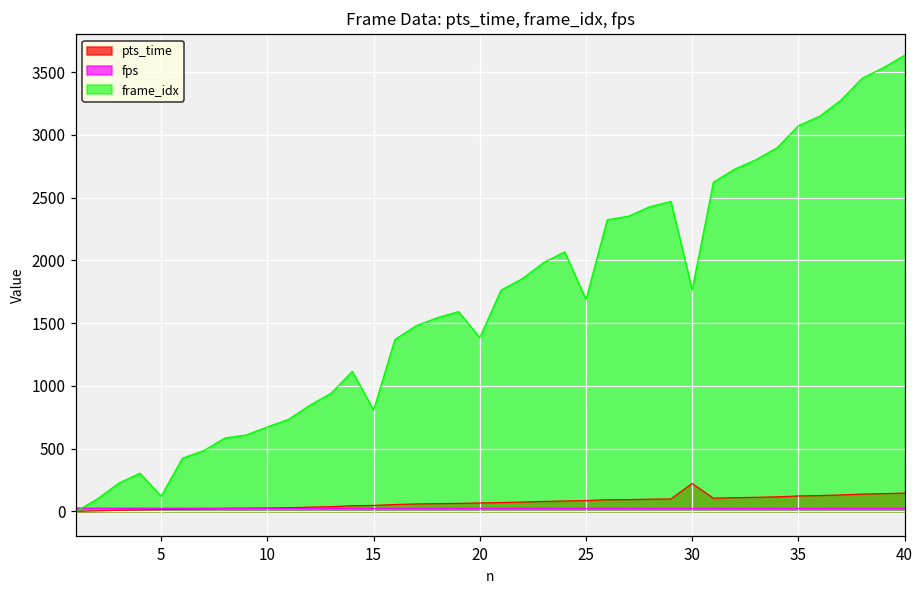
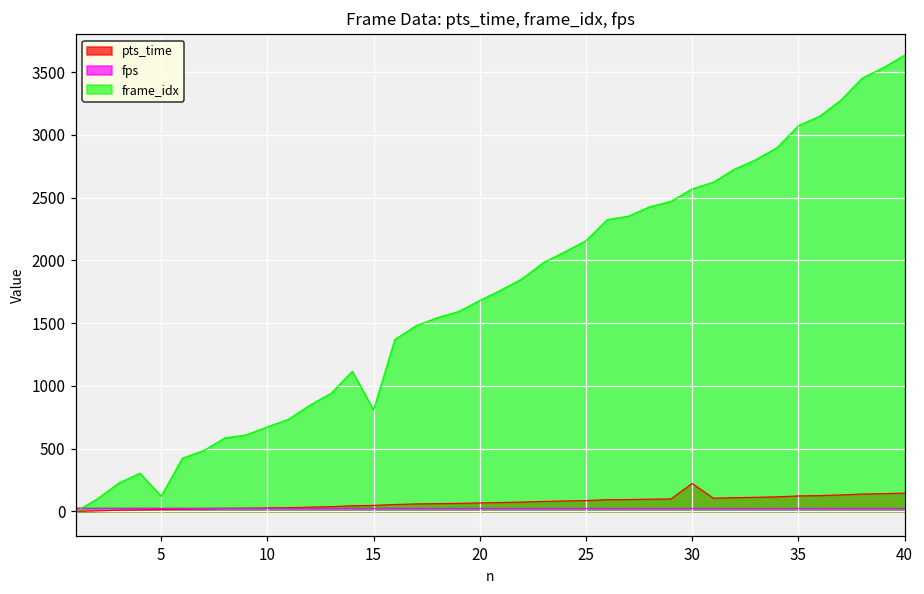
frame_idx, 20: 1390 -> 1680
frame_idx, 25: 1690 -> 2160
frame_idx, 30: 1770 -> 2570
